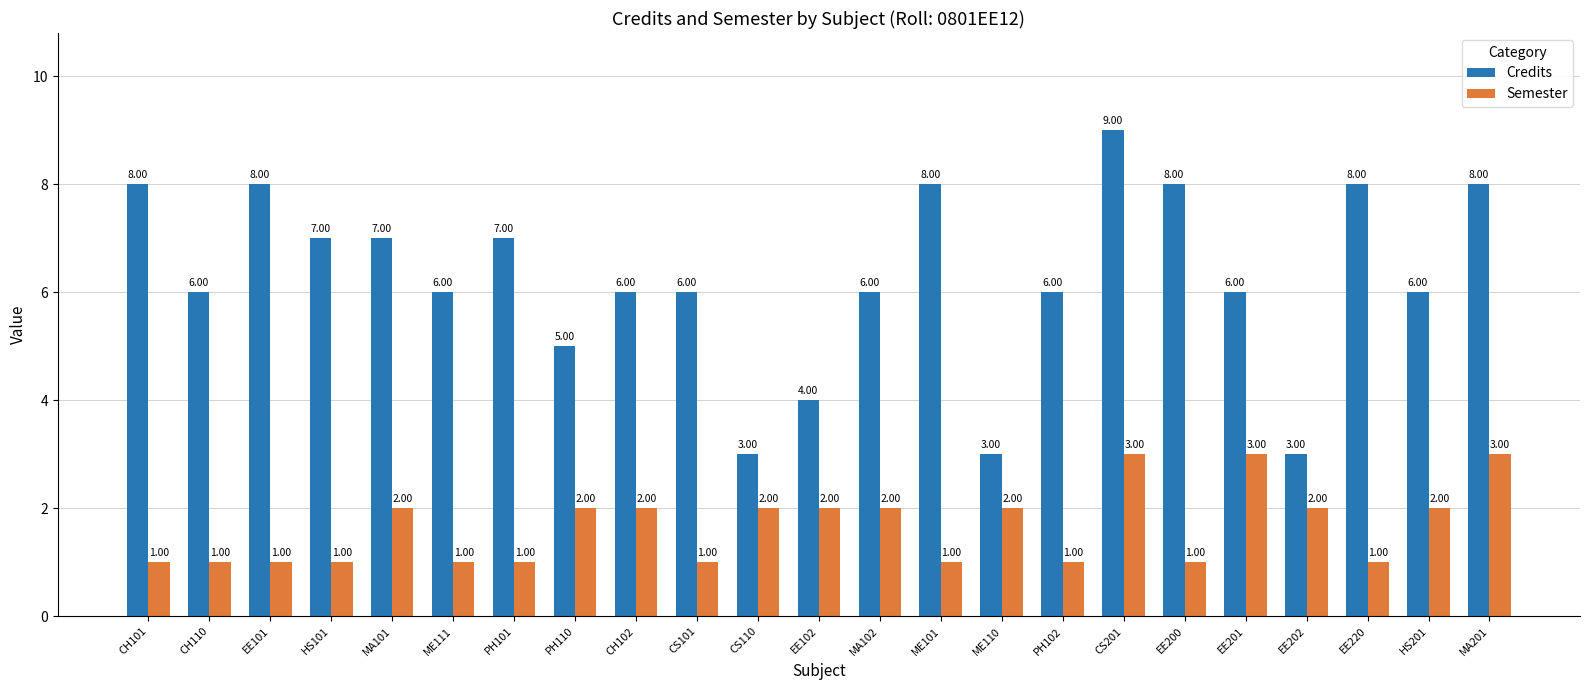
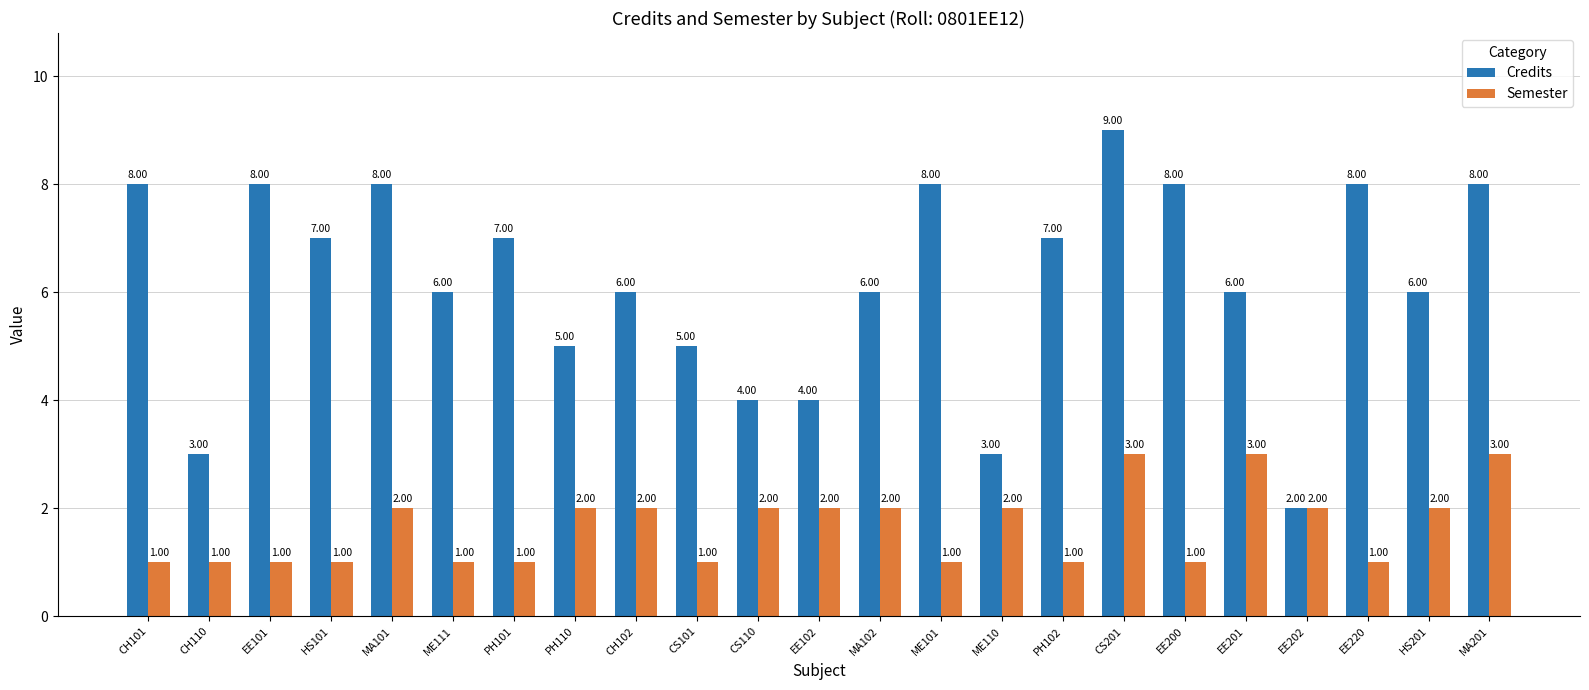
Credits, CH110: 6.00 -> 3.00
Credits, MA101: 7.00 -> 8.00
Credits, CS101: 6.00 -> 5.00
Credits, CS110: 3.00 -> 4.00
Credits, PH102: 6.00 -> 7.00
Credits, EE202: 3.00 -> 2.00
